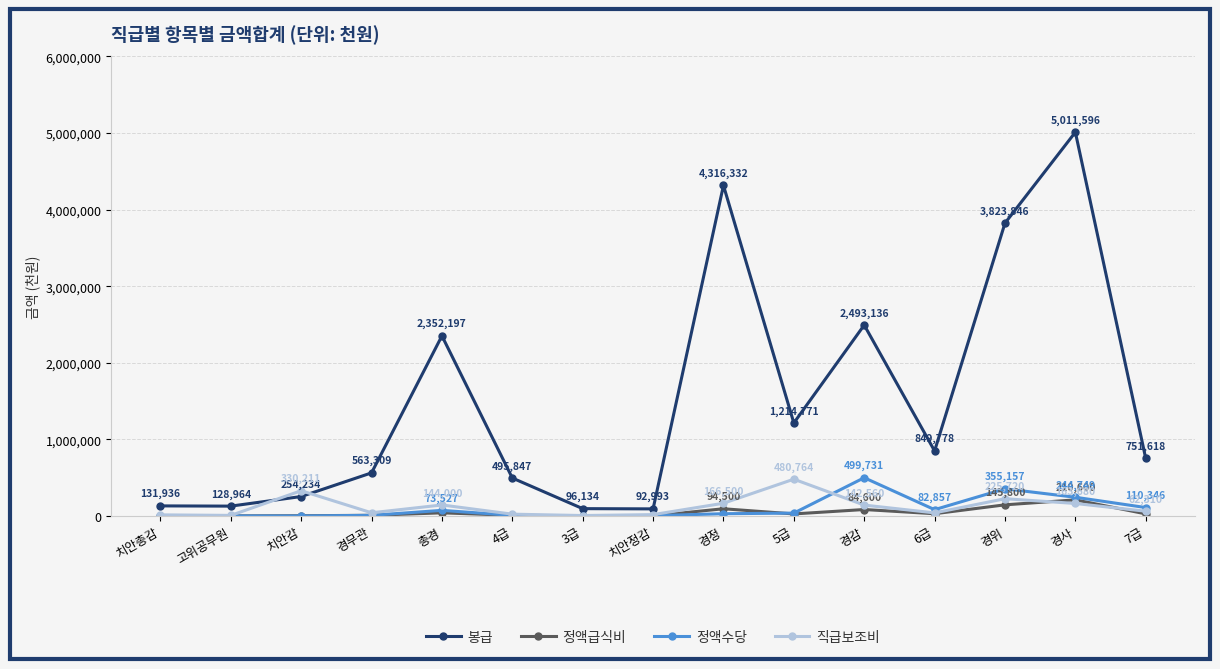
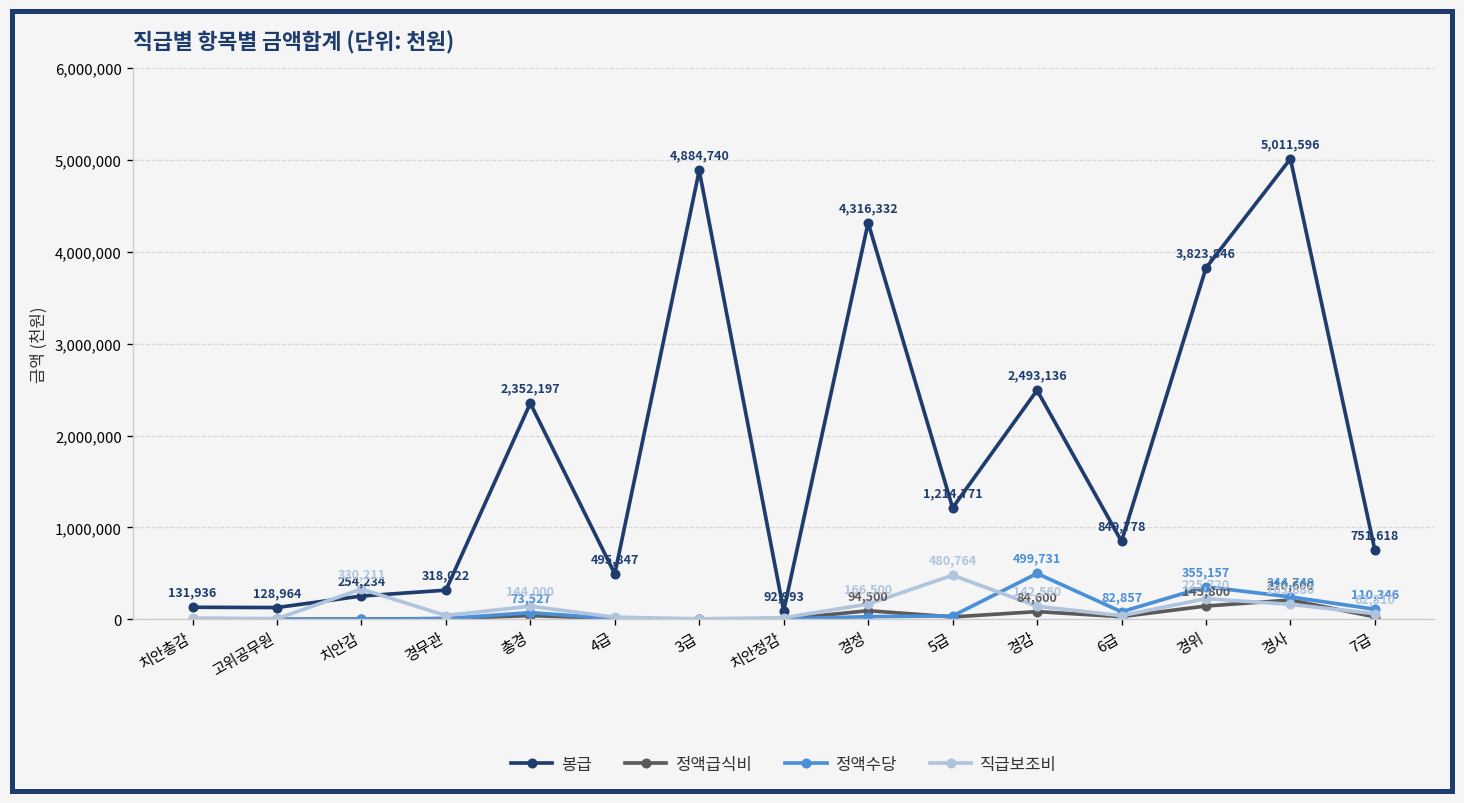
봉급, 경무관: 563,309 -> 318,022
봉급, 3급: 96,134 -> 4,884,740
